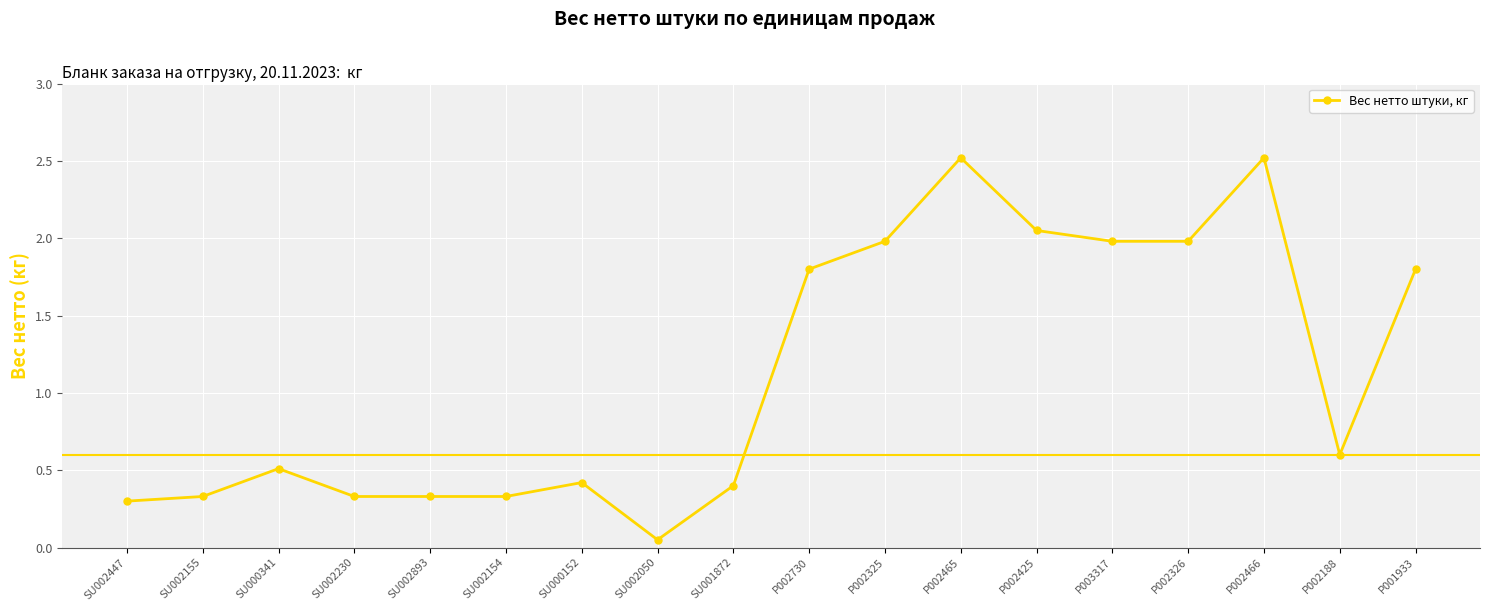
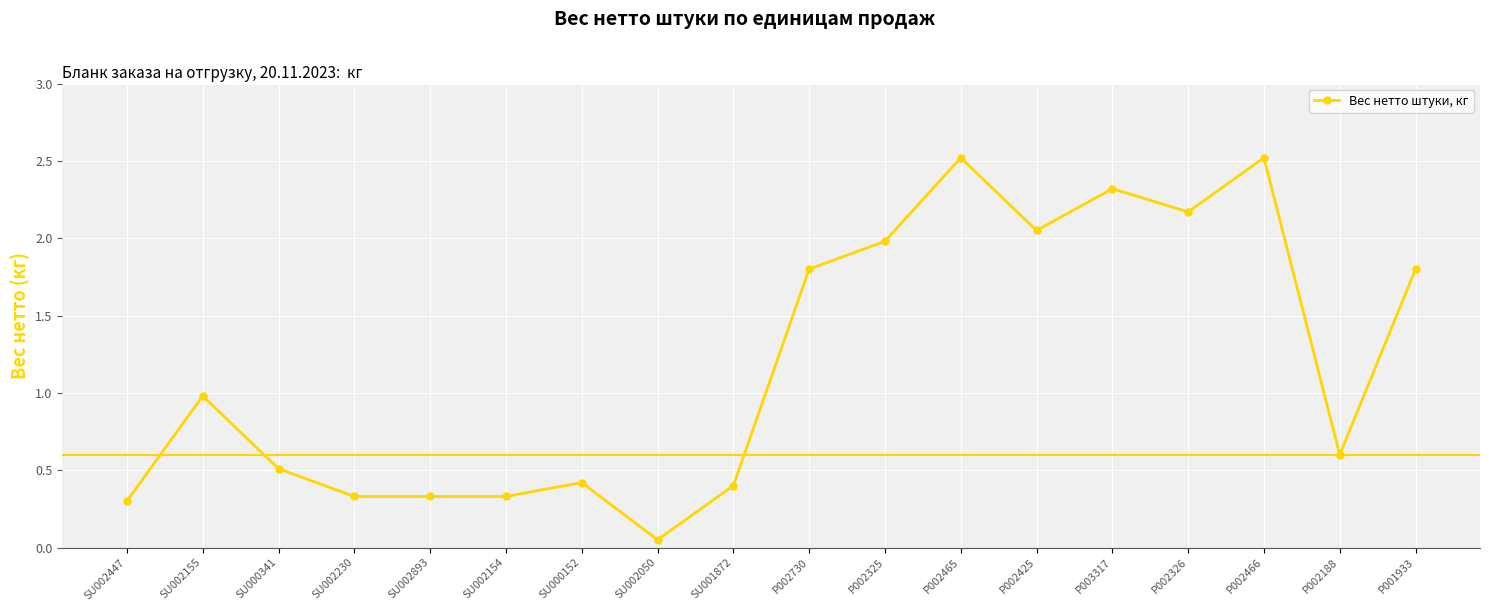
SU002155: 0.33 -> 0.98
P003317: 1.98 -> 2.32
P002326: 1.98 -> 2.17
